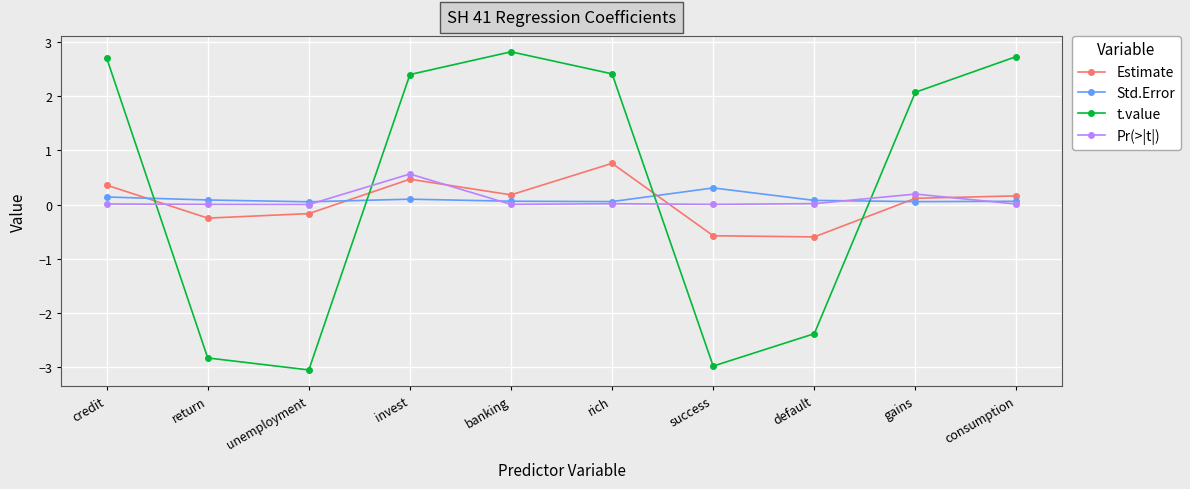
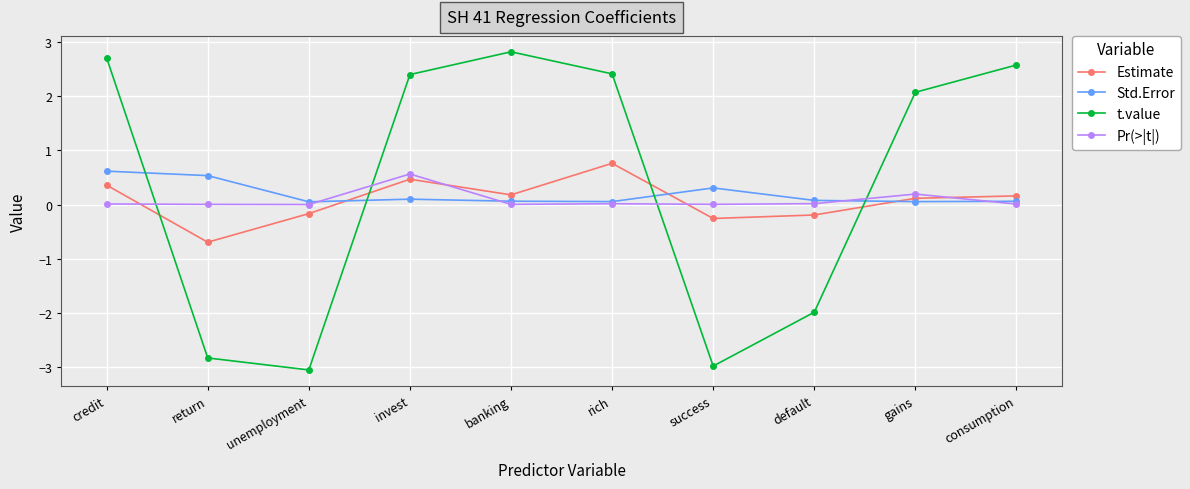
Std.Error, credit: 0.1 -> 0.6
Estimate, return: -0.2 -> -0.7
Std.Error, return: 0.1 -> 0.5
Estimate, success: -0.6 -> -0.3
Estimate, default: -0.6 -> -0.2
t.value, default: -2.4 -> -2.0
t.value, consumption: 2.7 -> 2.6
